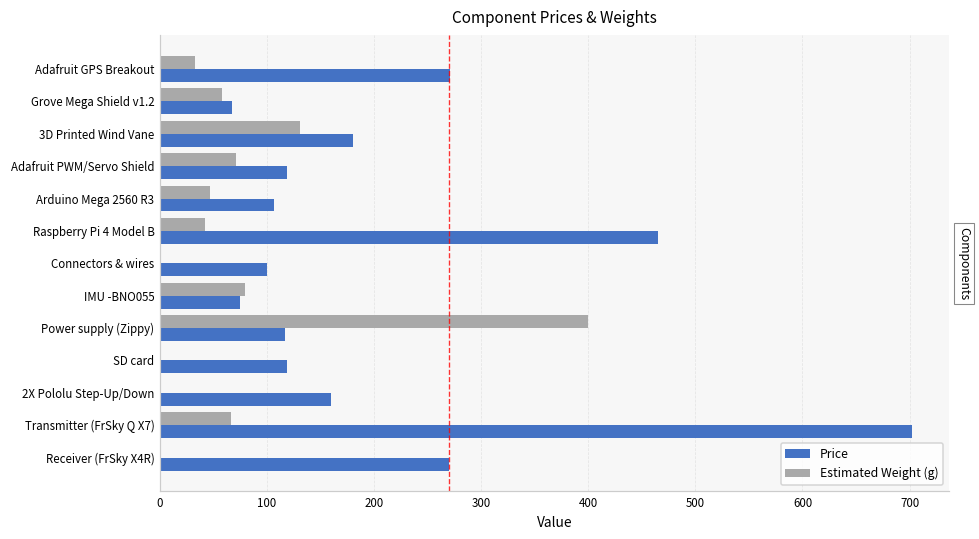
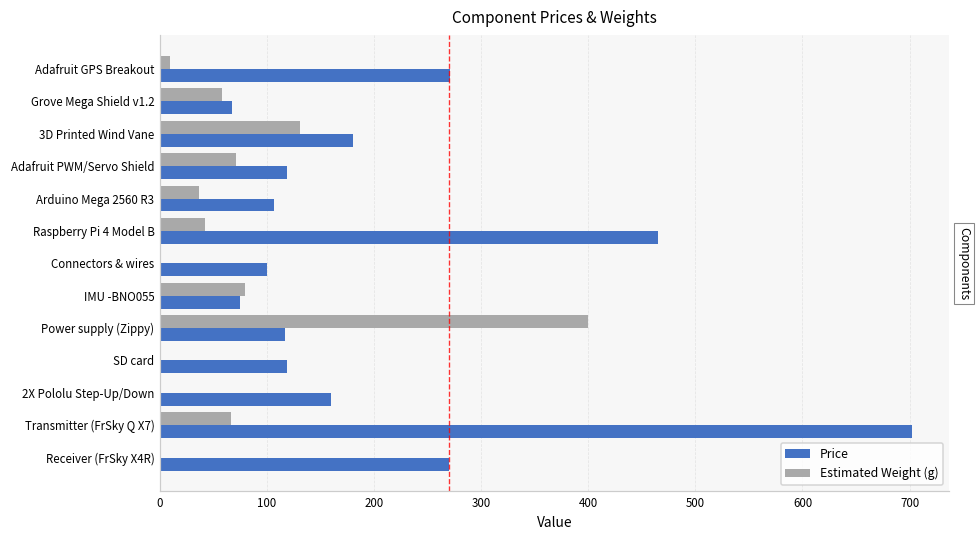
Estimated Weight (g), Adafruit GPS Breakout: 30 -> 10
Estimated Weight (g), Arduino Mega 2560 R3: 50 -> 40
